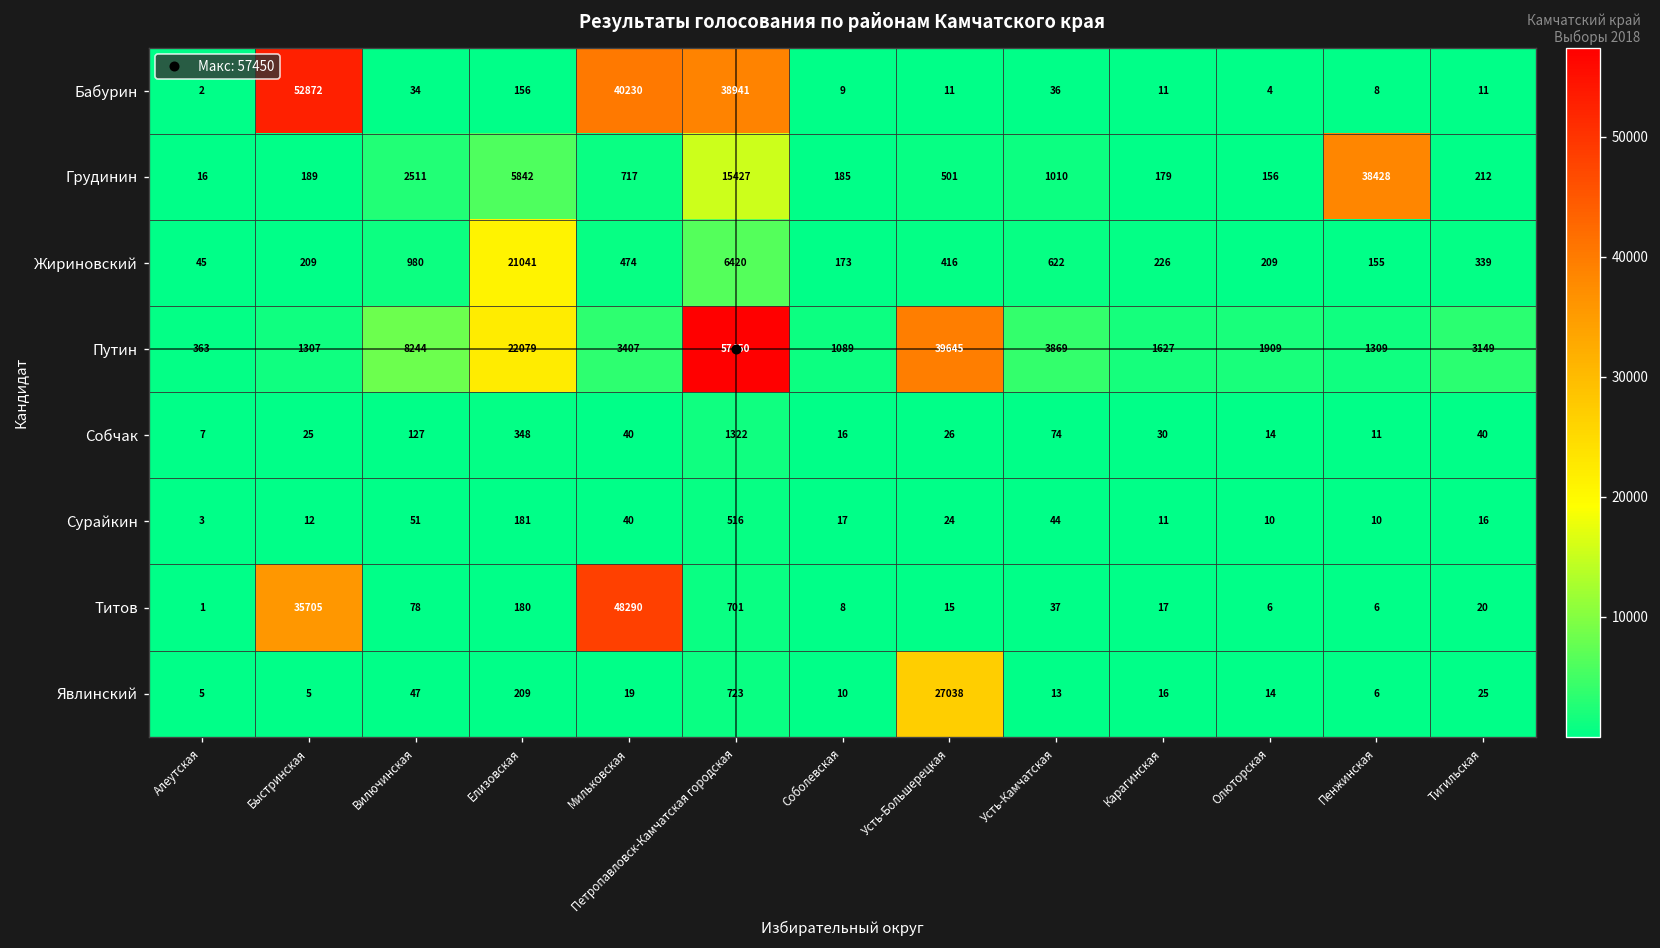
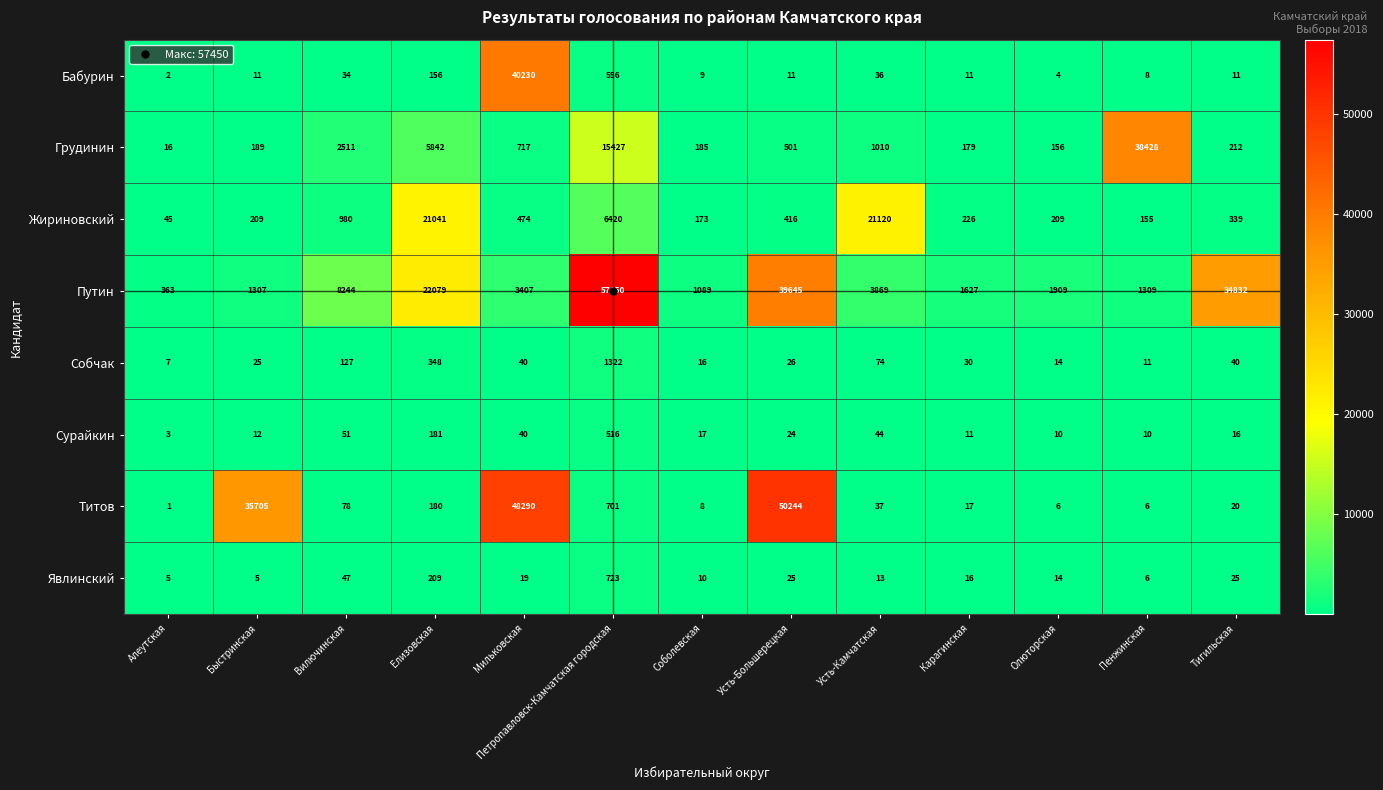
Бабурин, Быстринская: 52872 -> 11
Бабурин, Петропавловск-Камчатская городская: 38941 -> 556
Жириновский, Усть-Камчатская: 622 -> 21120
Путин, Тигильская: 3149 -> 34832
Титов, Усть-Большерецкая: 15 -> 50244
Явлинский, Усть-Большерецкая: 27038 -> 25
